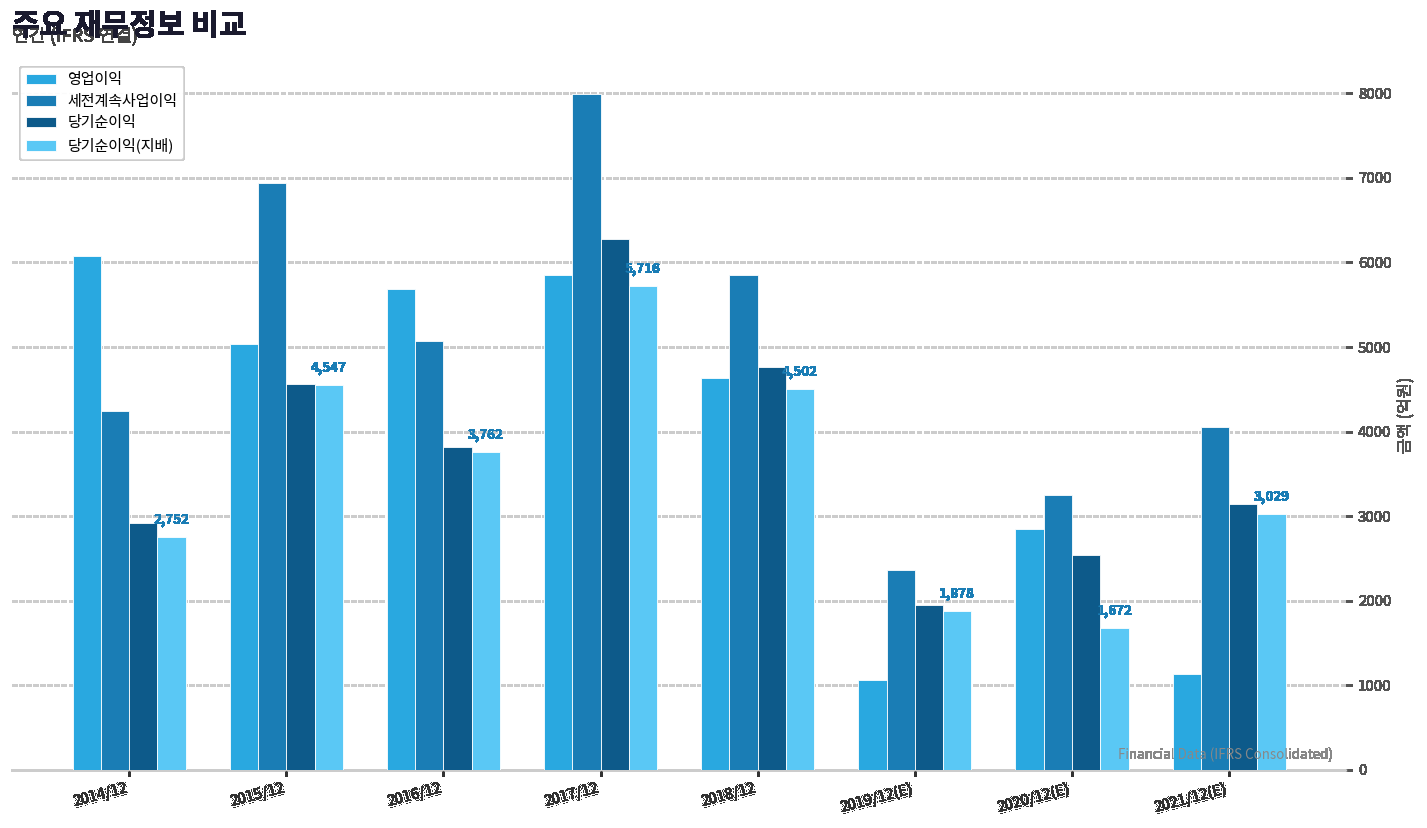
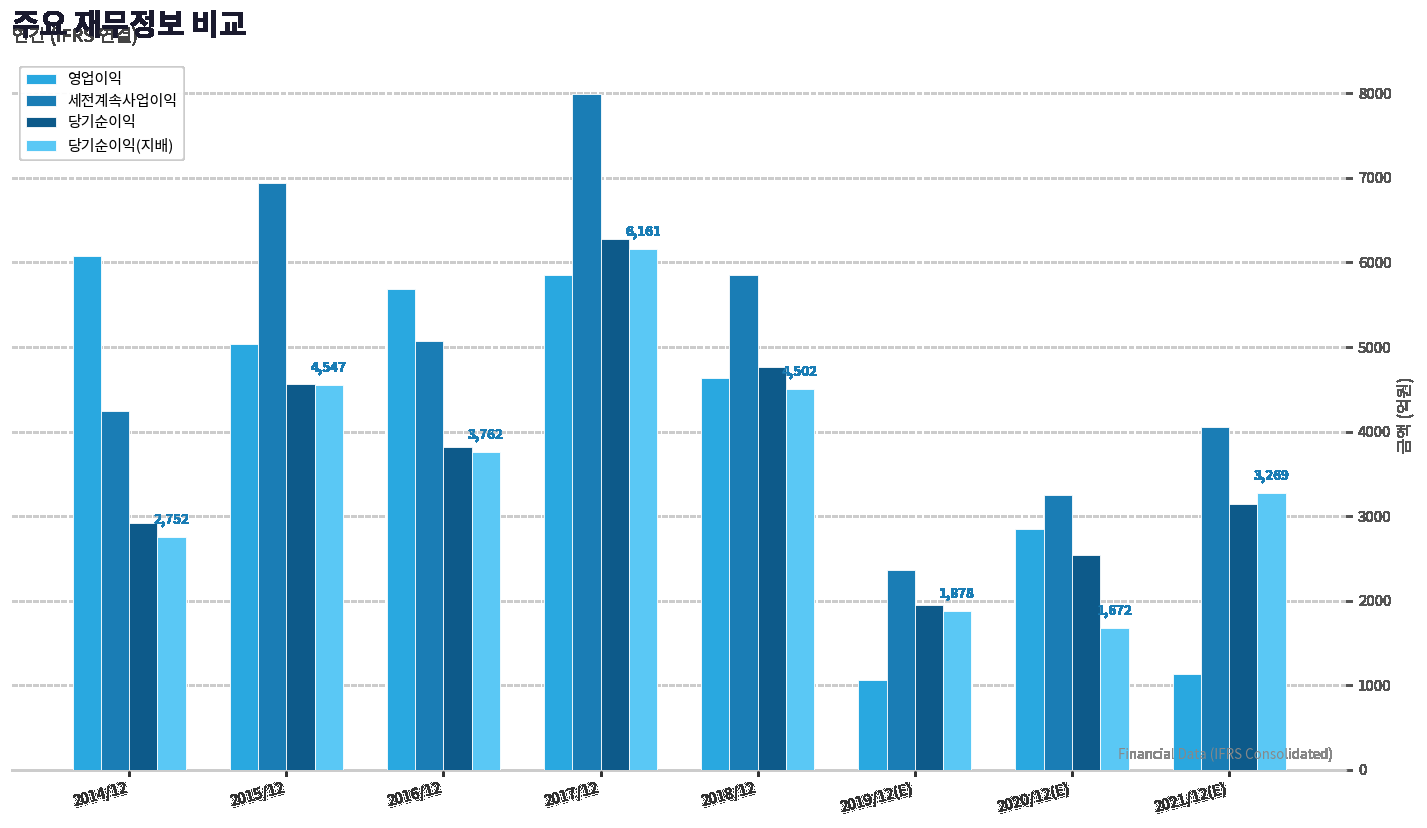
당기순이익(지배), 2017/12: 5,716 -> 6,161
당기순이익(지배), 2021/12(E): 3,029 -> 3,269
